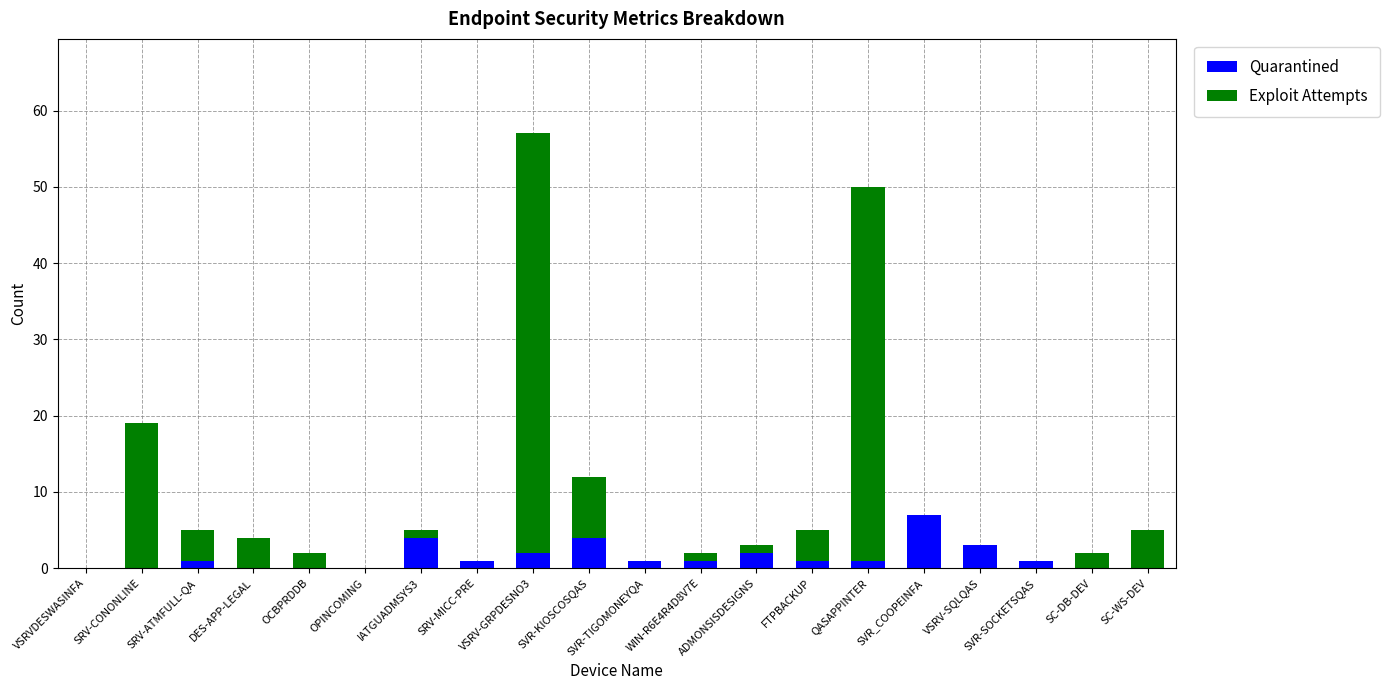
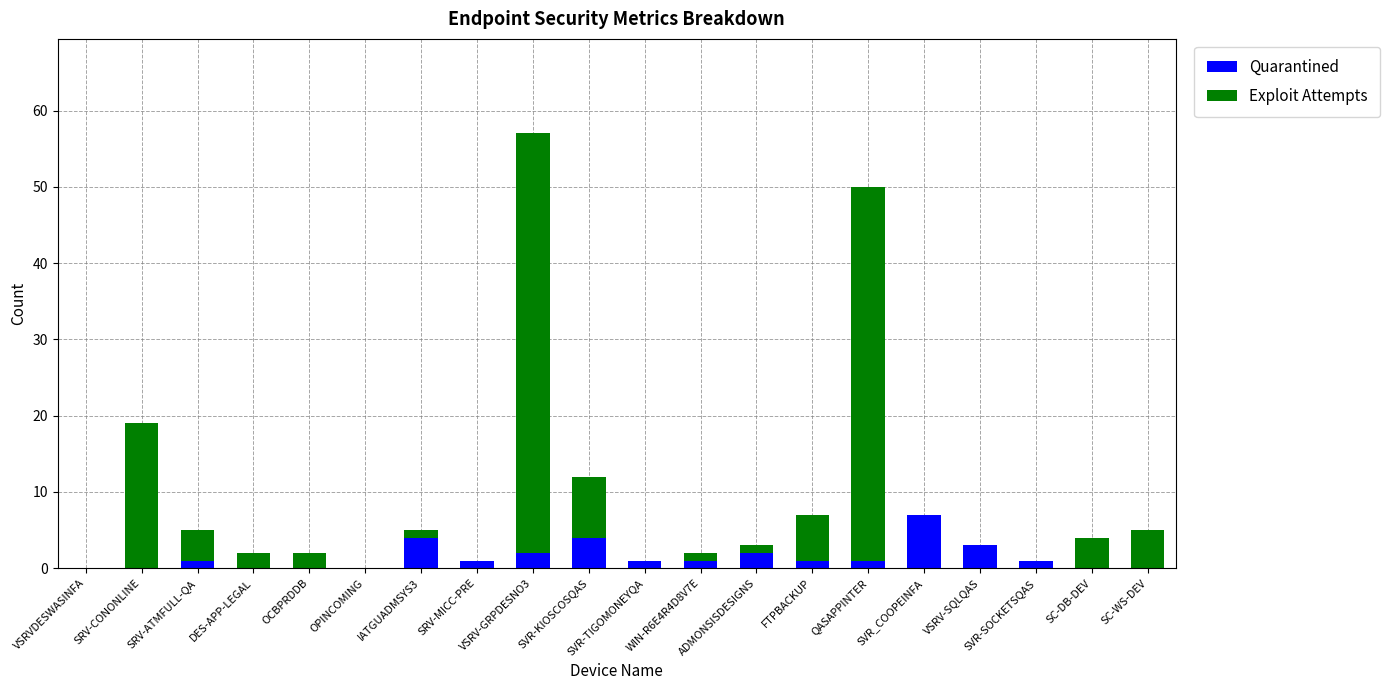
Exploit Attempts, DES-APP-LEGAL: 4 -> 2
Exploit Attempts, FTPBACKUP: 4 -> 6
Exploit Attempts, SC-DB-DEV: 2 -> 4
